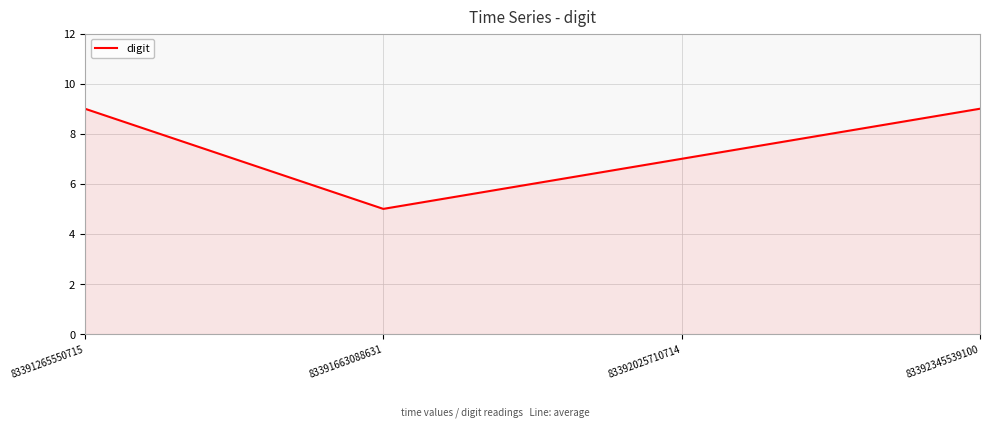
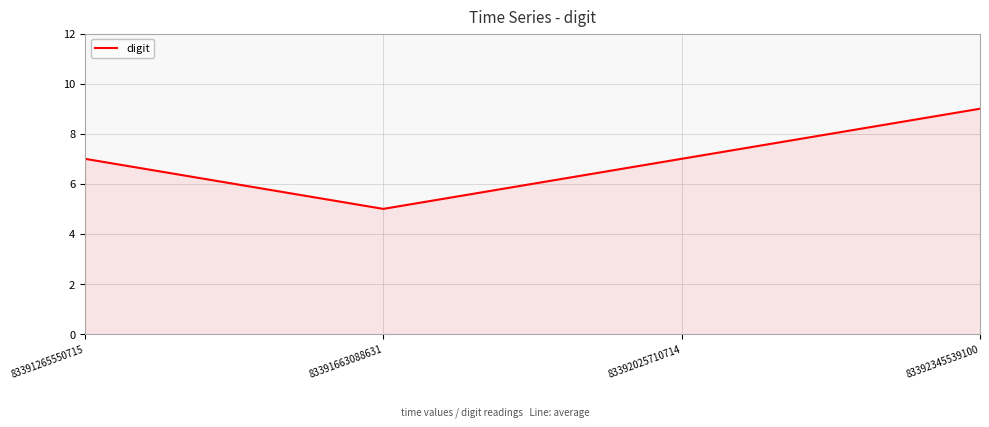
83391265550715: 9 -> 7
